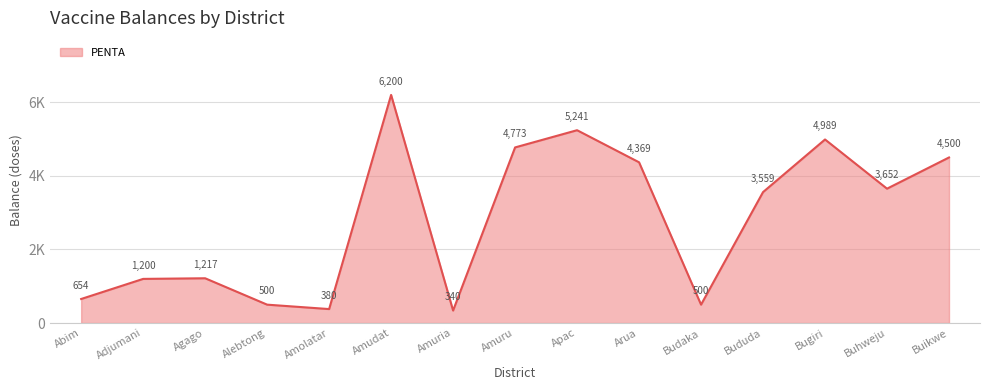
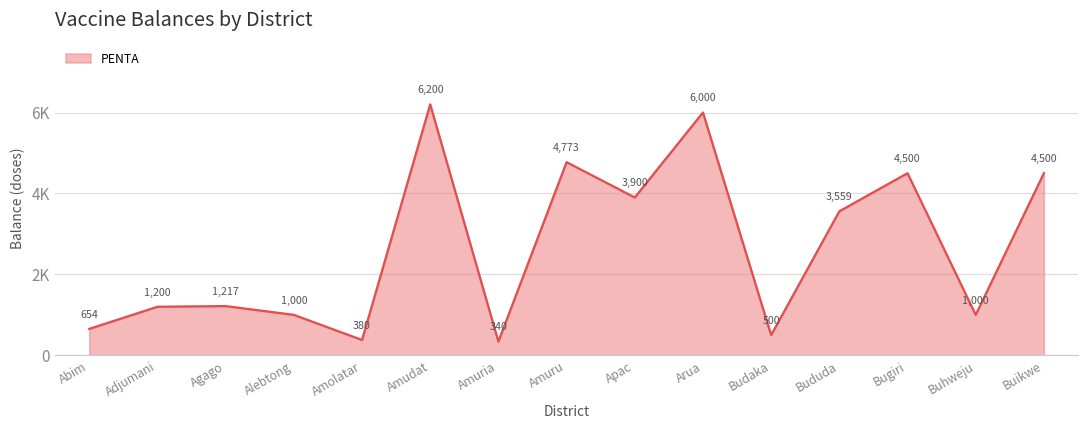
Alebtong: 500 -> 1,000
Apac: 5,241 -> 3,900
Arua: 4,369 -> 6,000
Bugiri: 4,989 -> 4,500
Buhweju: 3,652 -> 1,000
